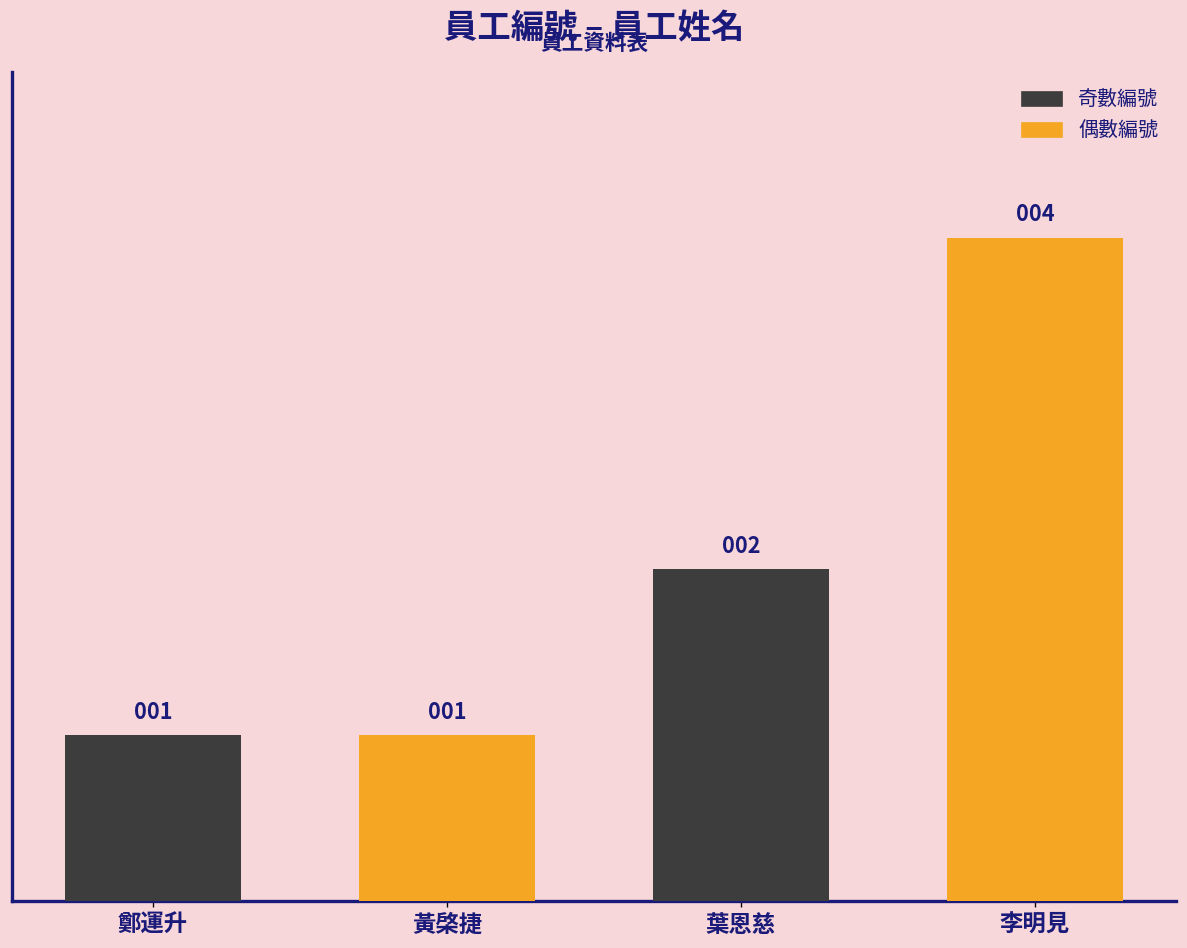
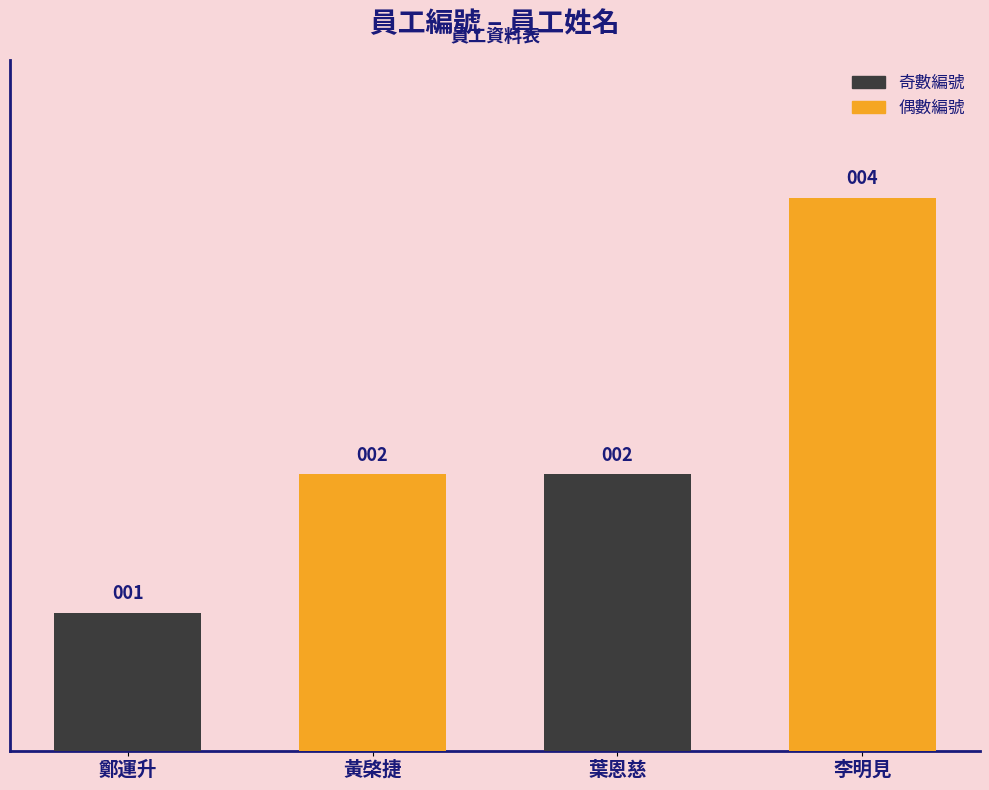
黃棨捷: 001 -> 002
